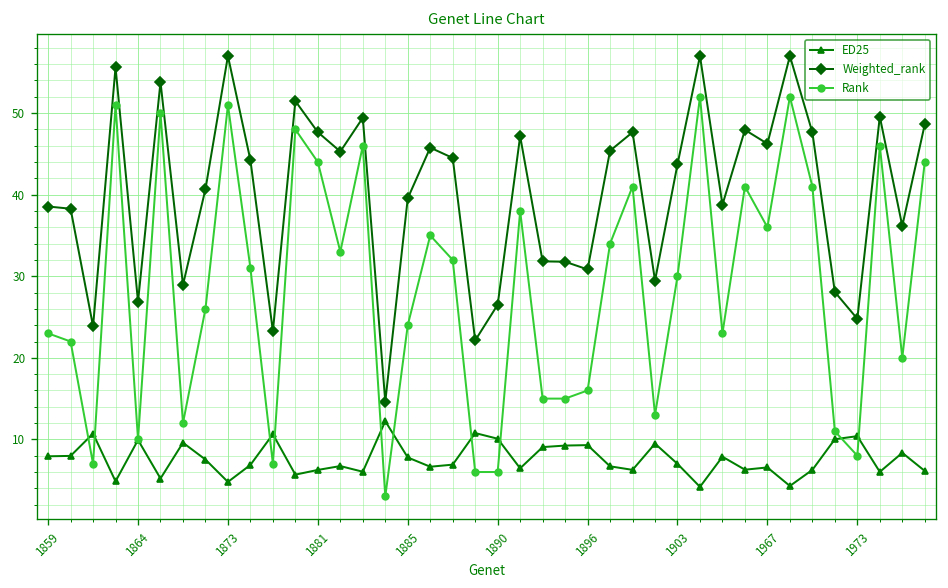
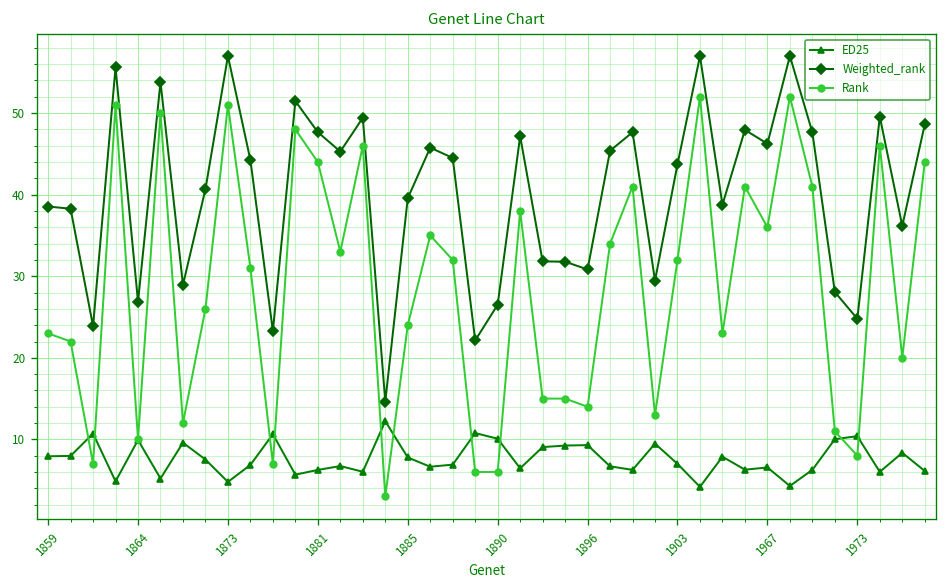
Rank, 1896: 16 -> 14
Rank, 1903: 30 -> 32
